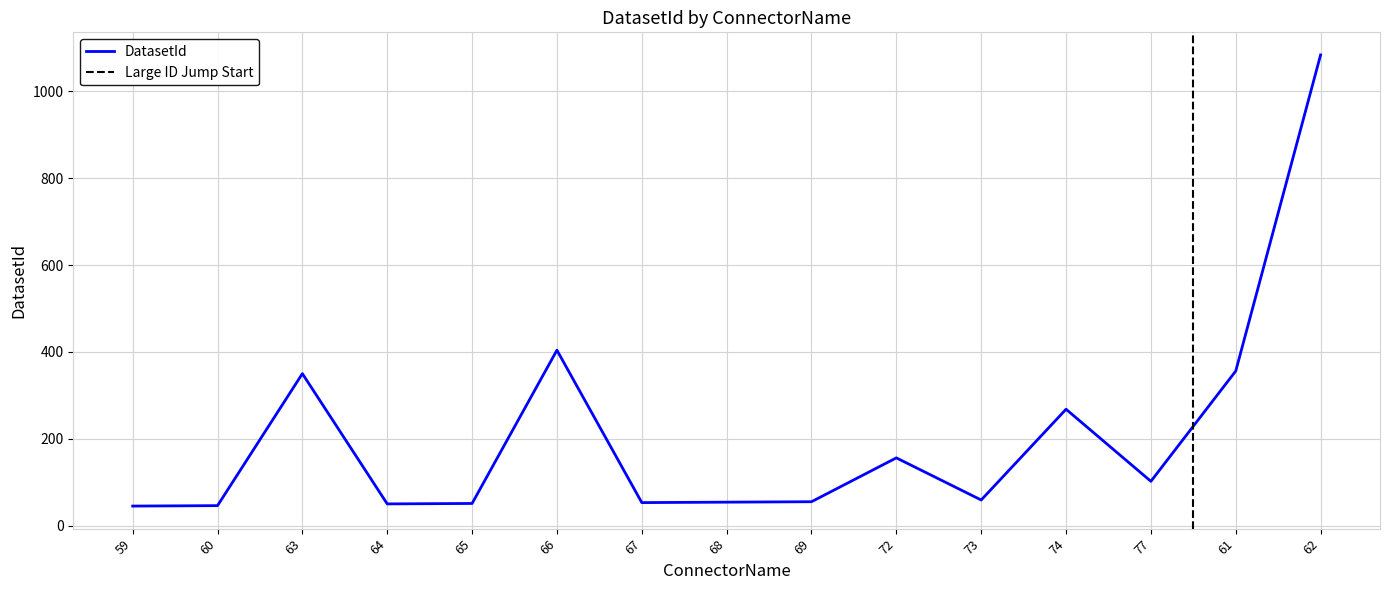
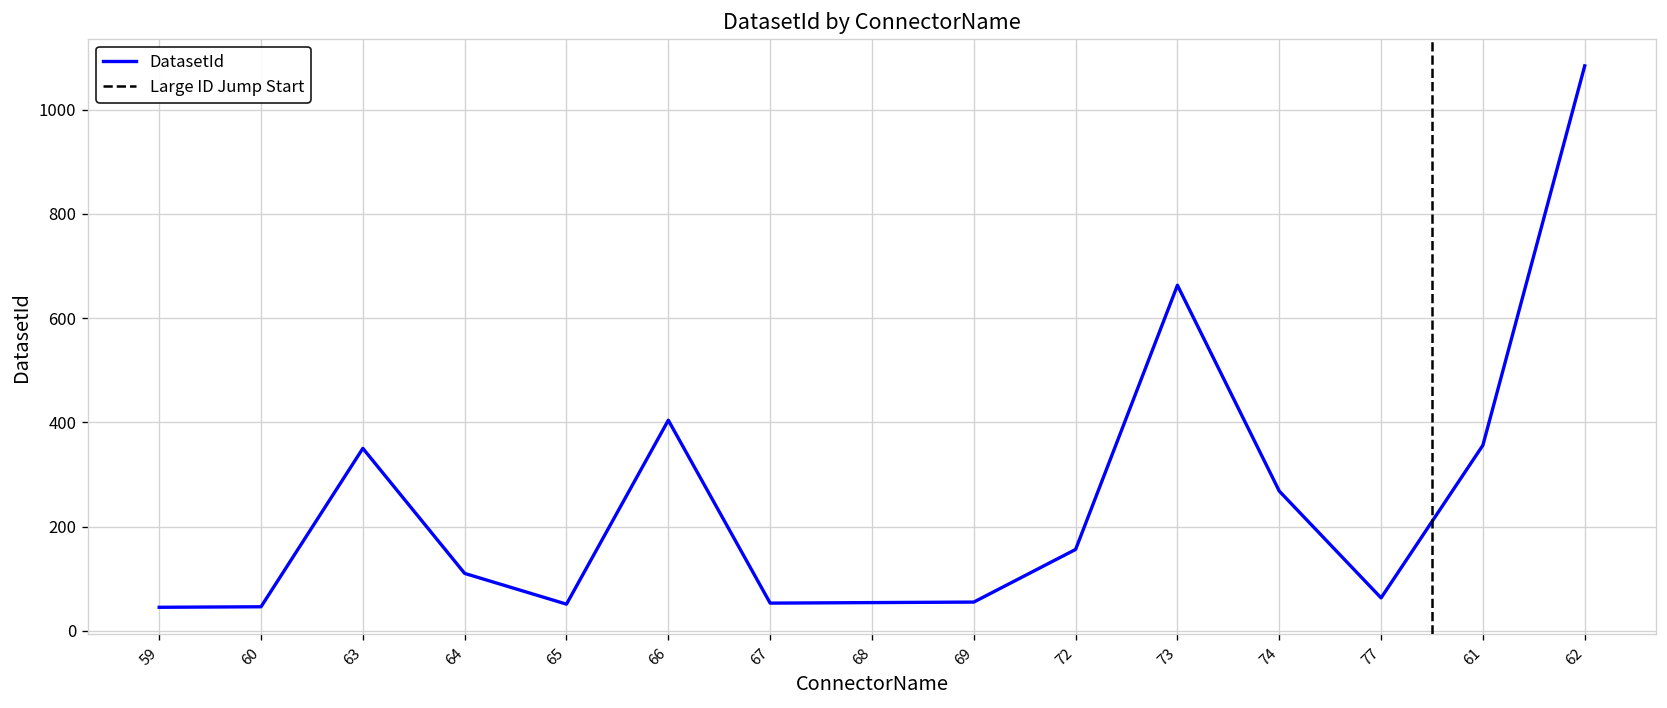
64: 50 -> 110
73: 60 -> 660
77: 100 -> 60
